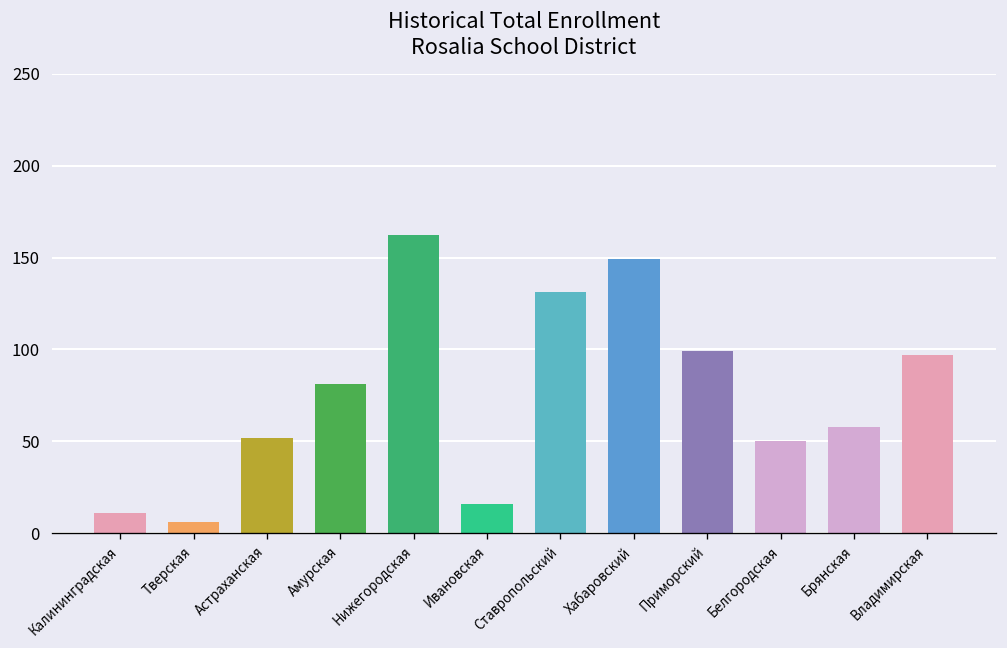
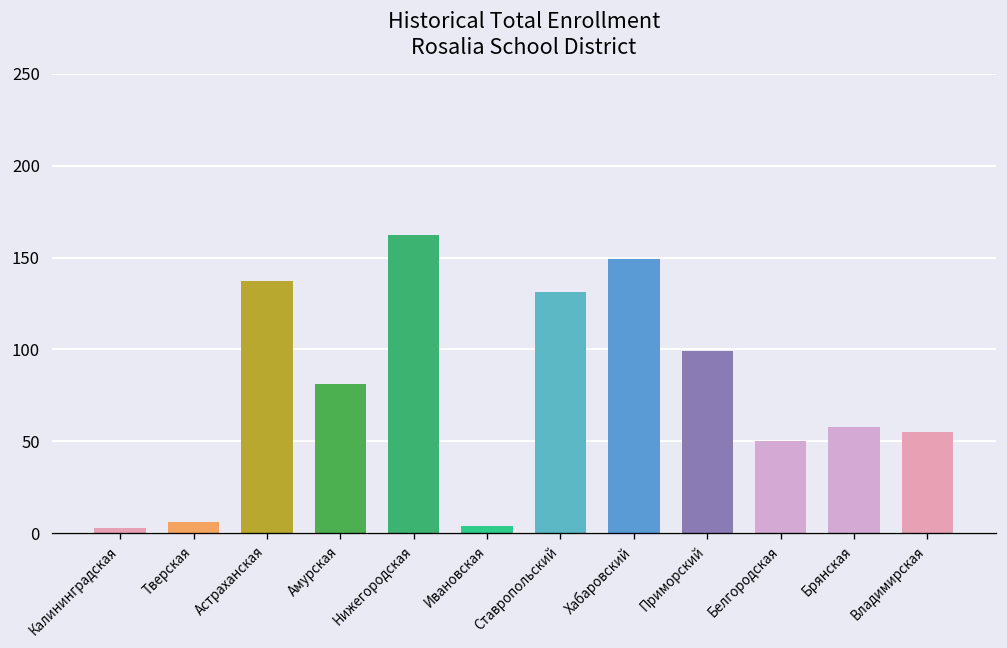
Калининградская: 11 -> 3
Астраханская: 52 -> 137
Ивановская: 16 -> 4
Владимирская: 97 -> 55
